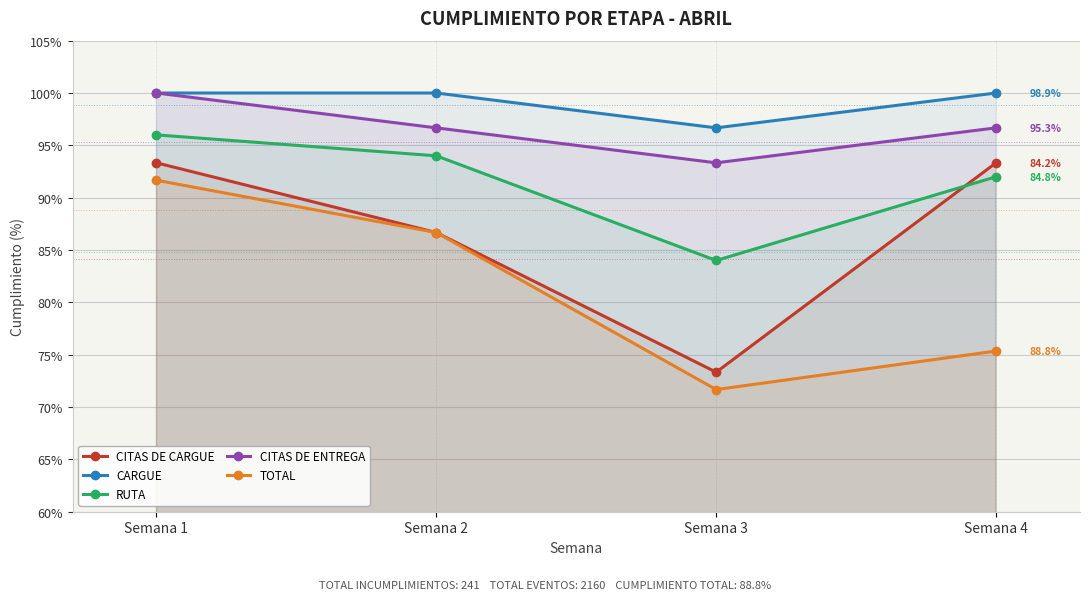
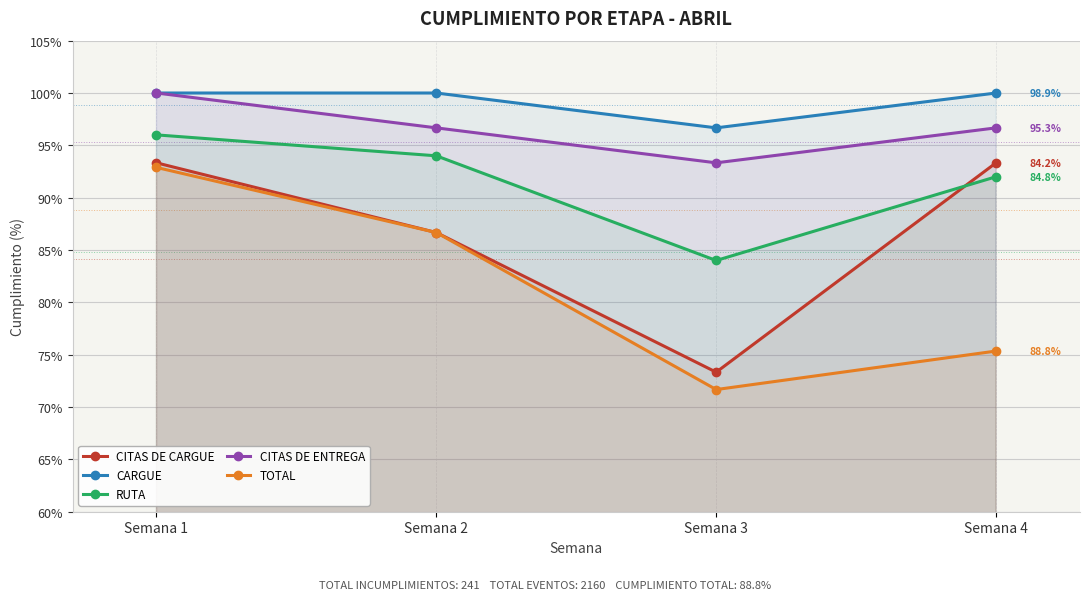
TOTAL, Semana 1: 91.7% -> 92.9%
